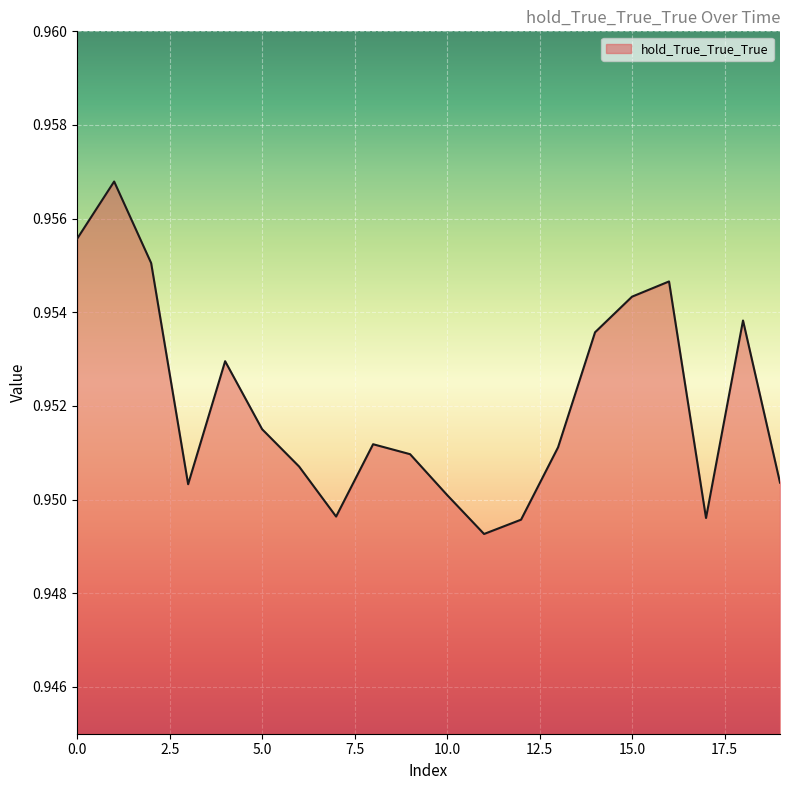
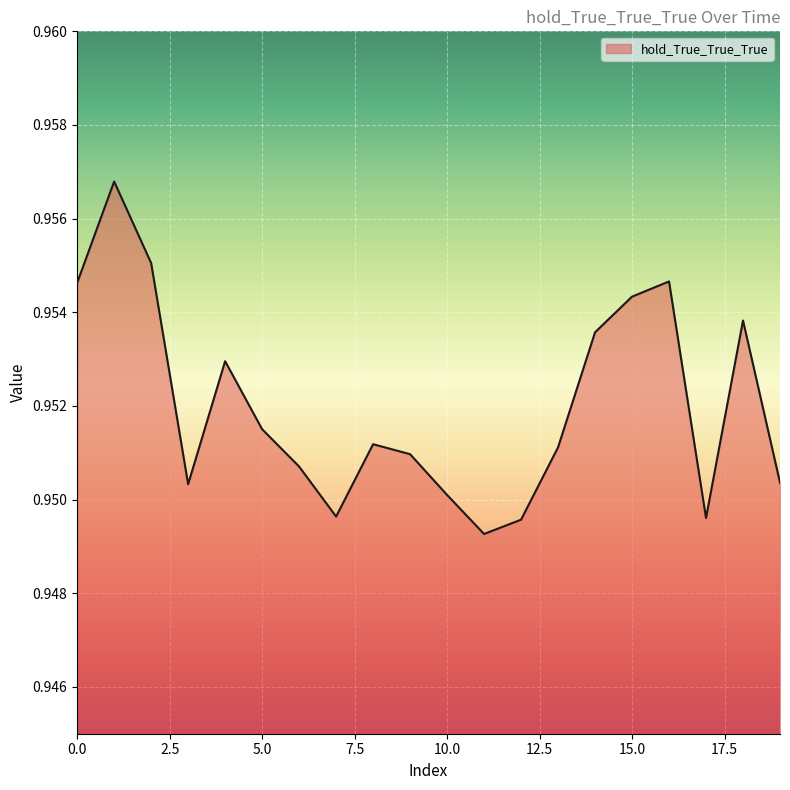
0.0: 0.9556 -> 0.9546
